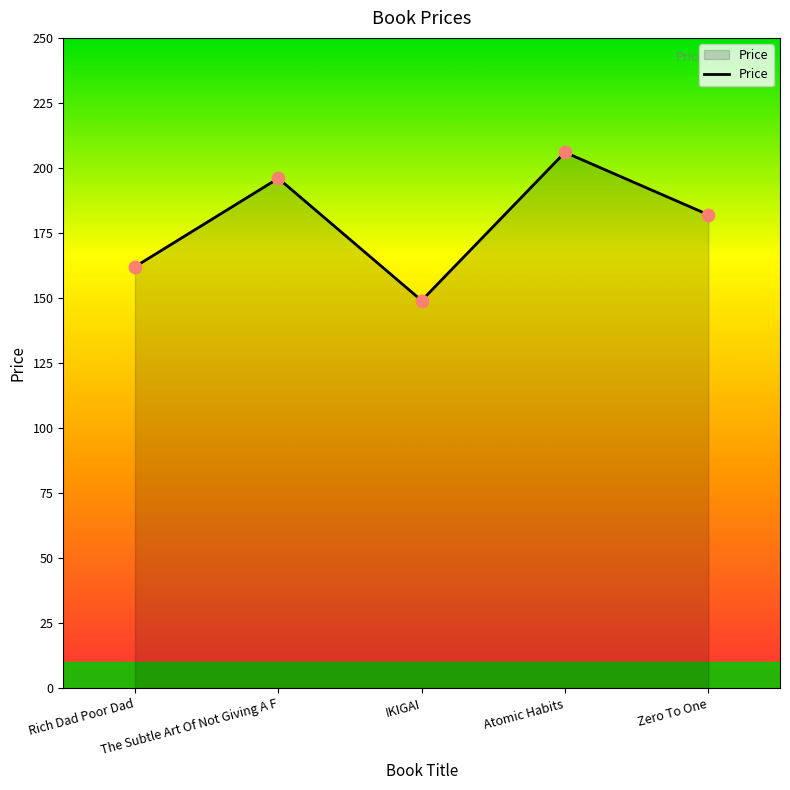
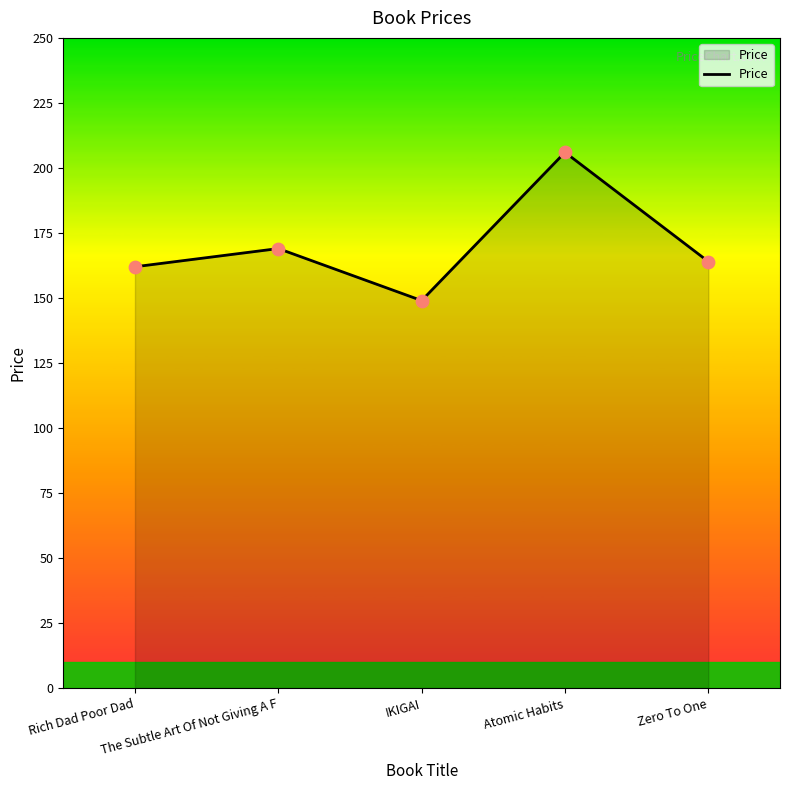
The Subtle Art Of Not Giving A F: 196 -> 169
Zero To One: 182 -> 164
